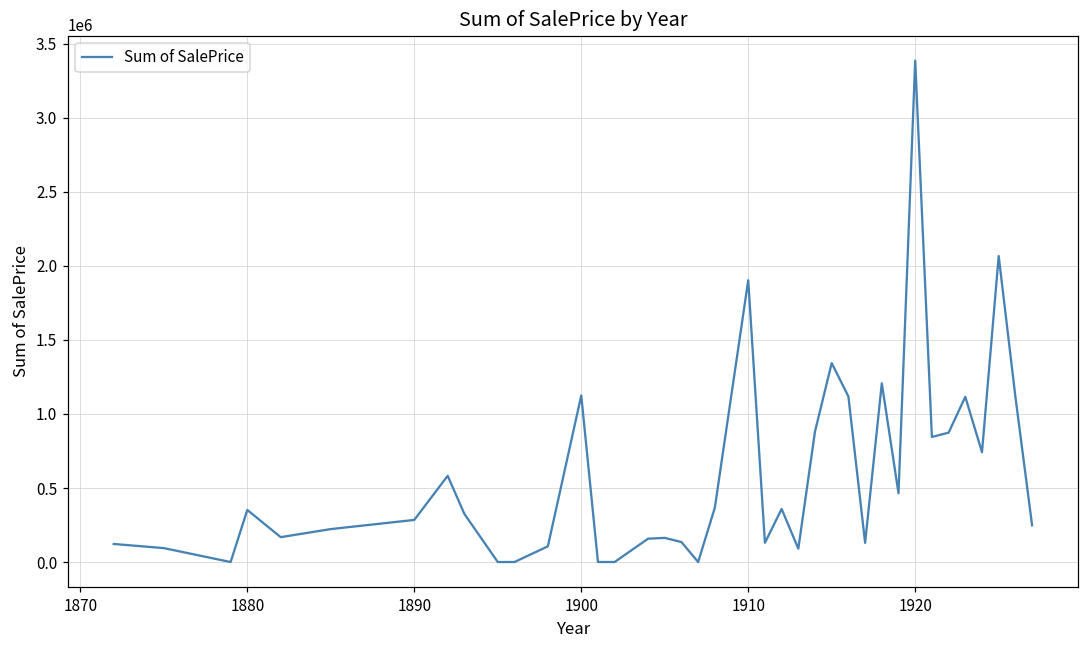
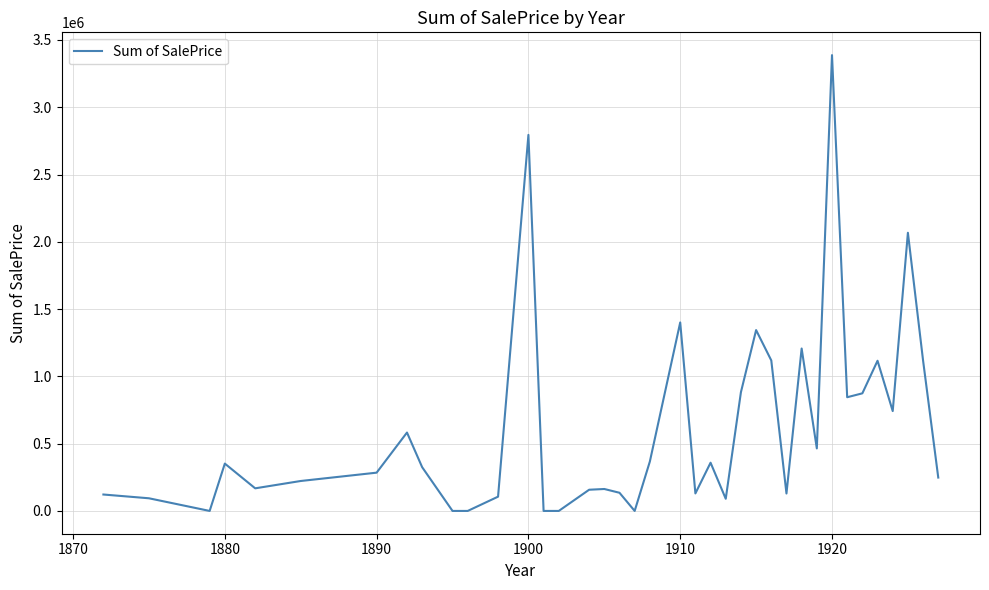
1900: 1120000 -> 2790000
1910: 1900000 -> 1400000
